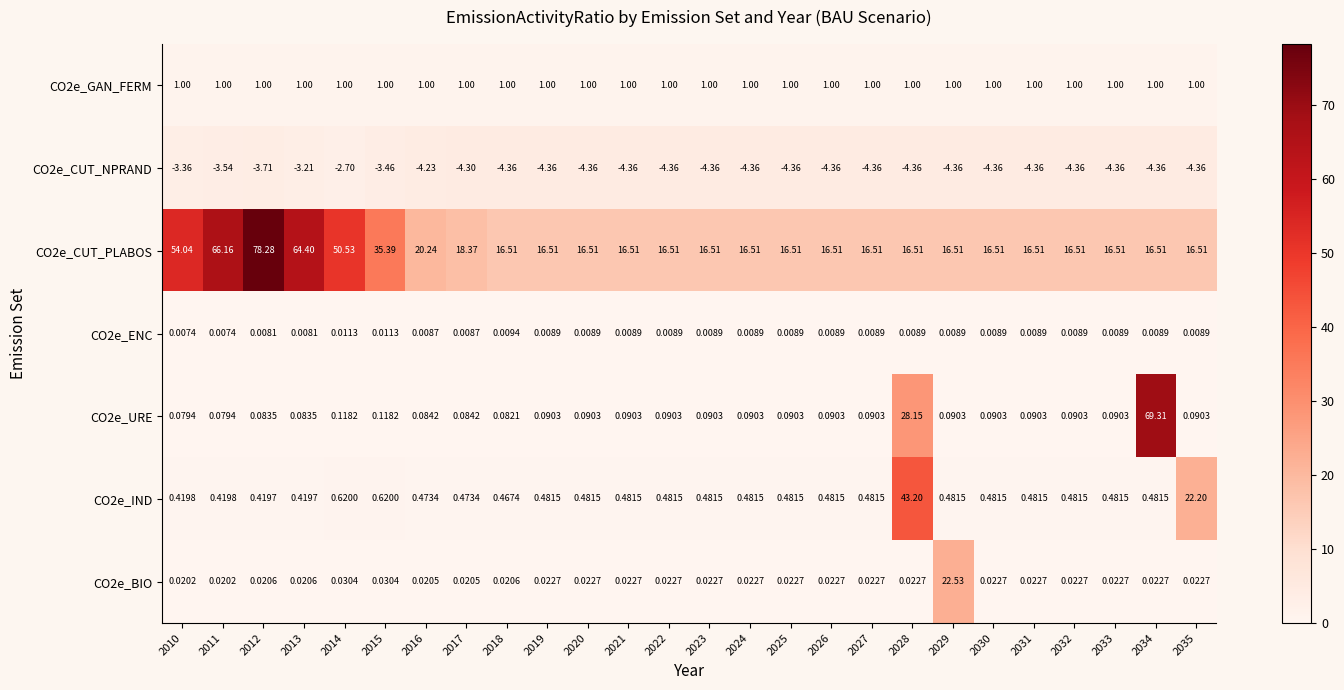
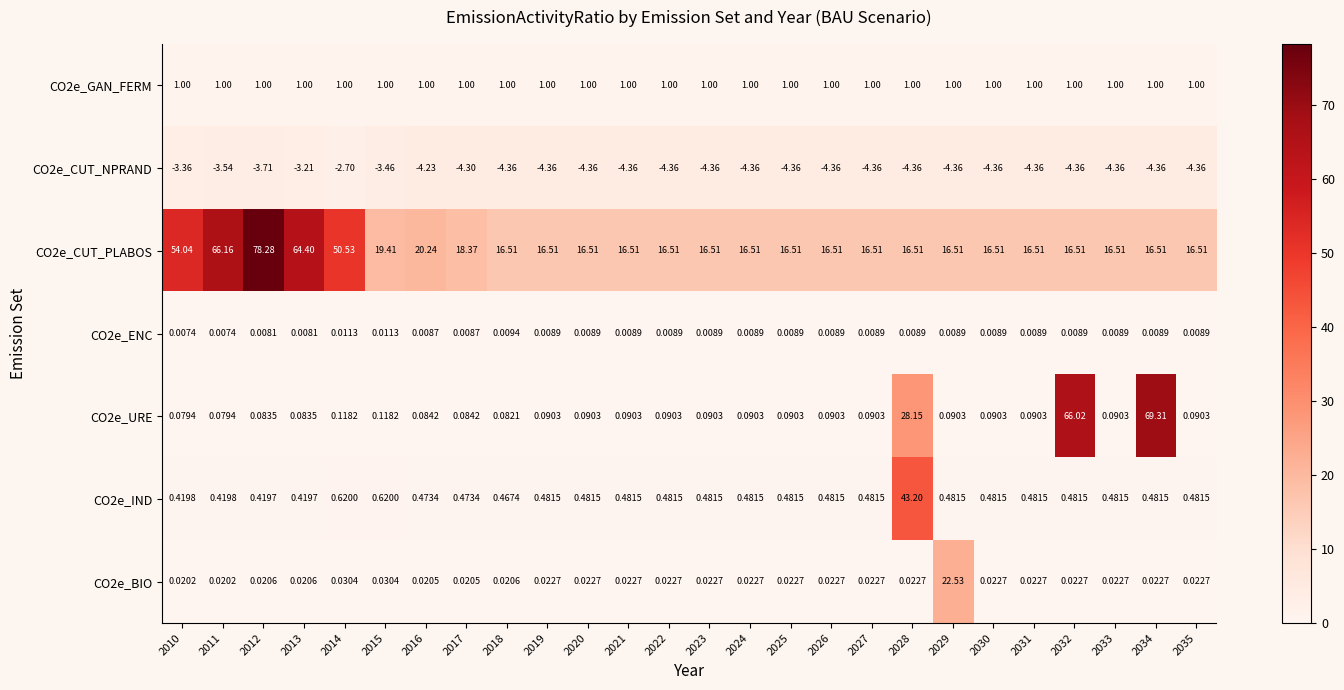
CO2e_CUT_PLABOS, 2015: 35.39 -> 19.41
CO2e_URE, 2032: 0.0903 -> 66.02
CO2e_IND, 2035: 22.20 -> 0.4815
